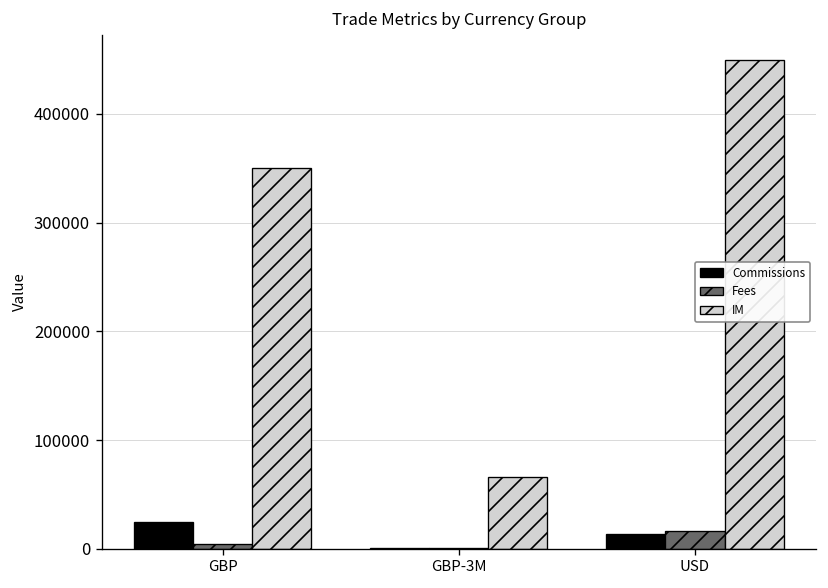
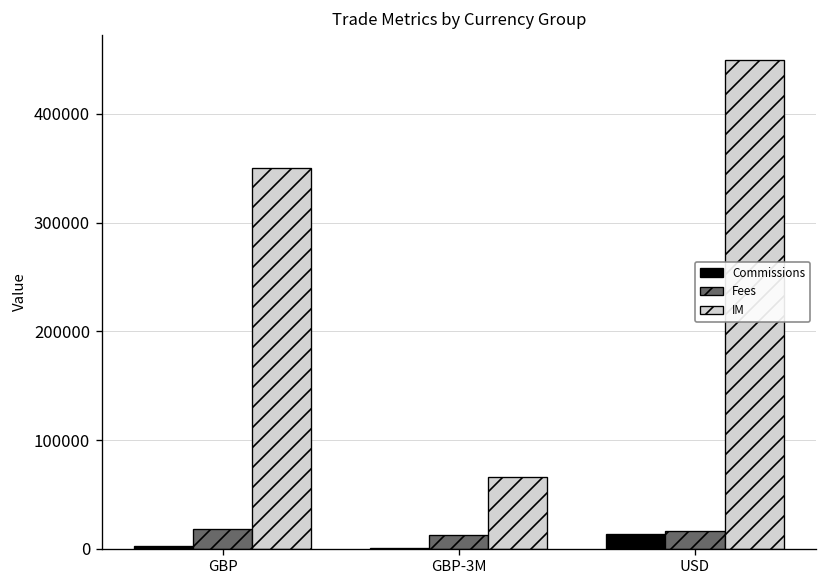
Commissions, GBP: 20000 -> 0
Fees, GBP: 0 -> 20000
Fees, GBP-3M: 0 -> 10000
